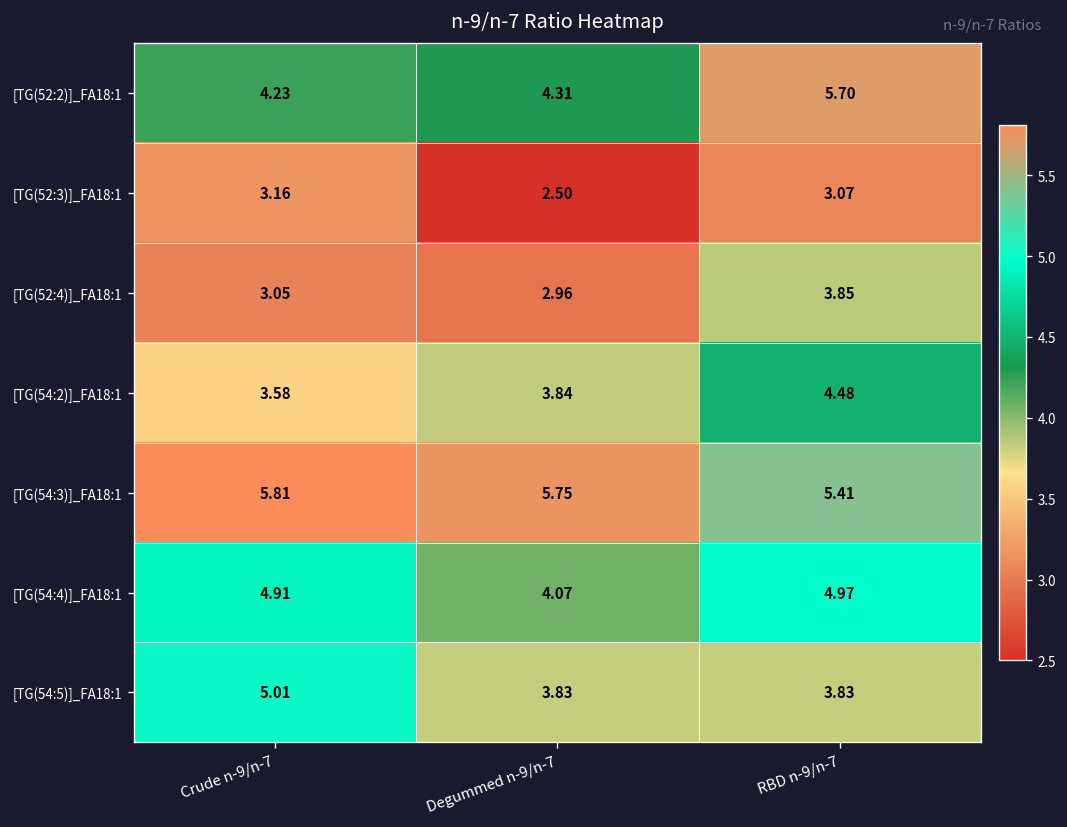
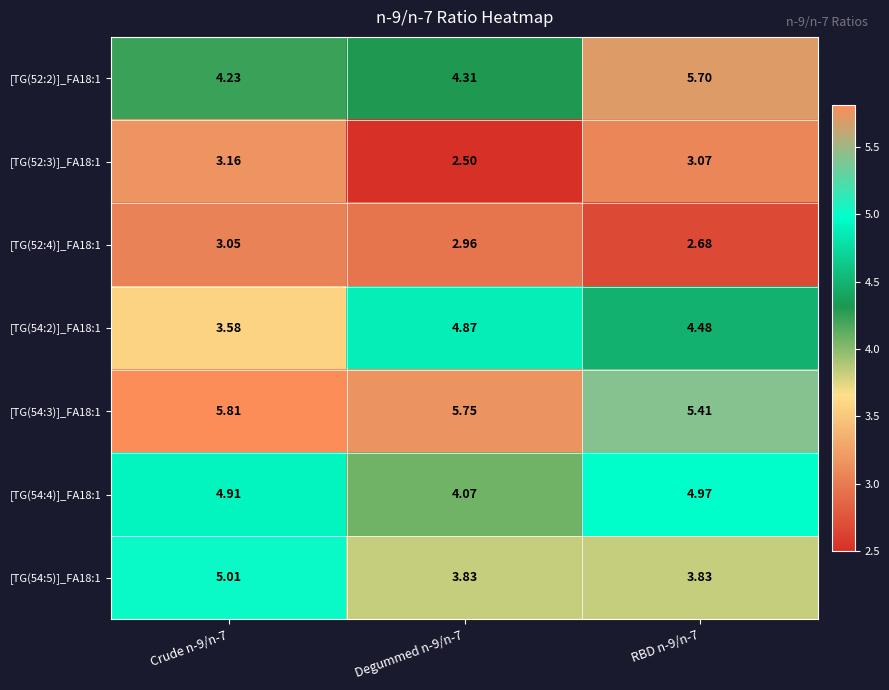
[TG(52:4)]_FA18:1, RBD n-9/n-7: 3.85 -> 2.68
[TG(54:2)]_FA18:1, Degummed n-9/n-7: 3.84 -> 4.87
